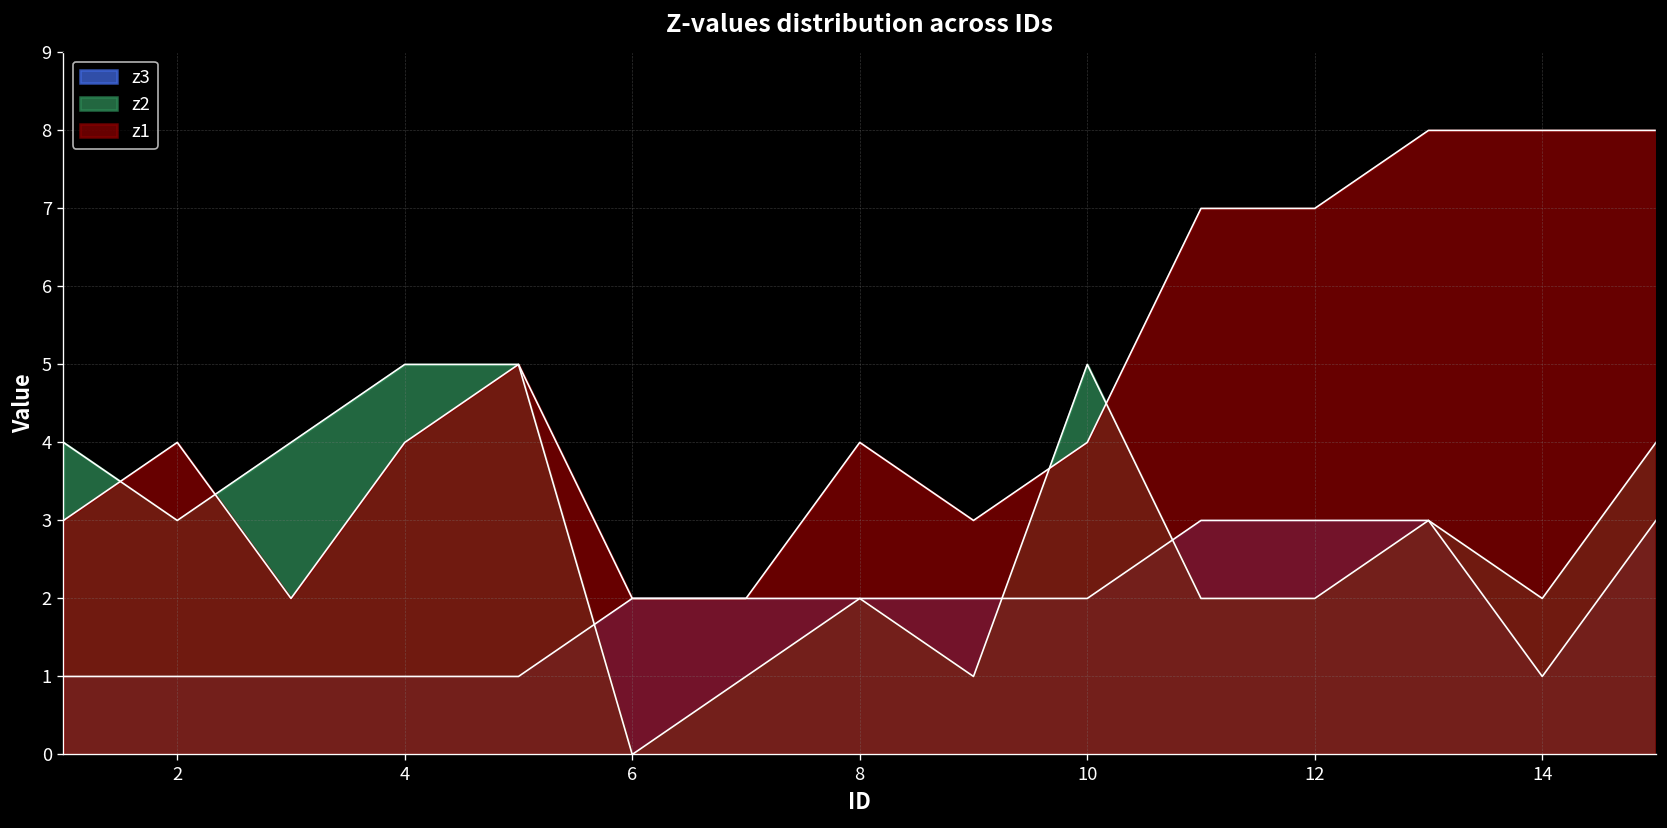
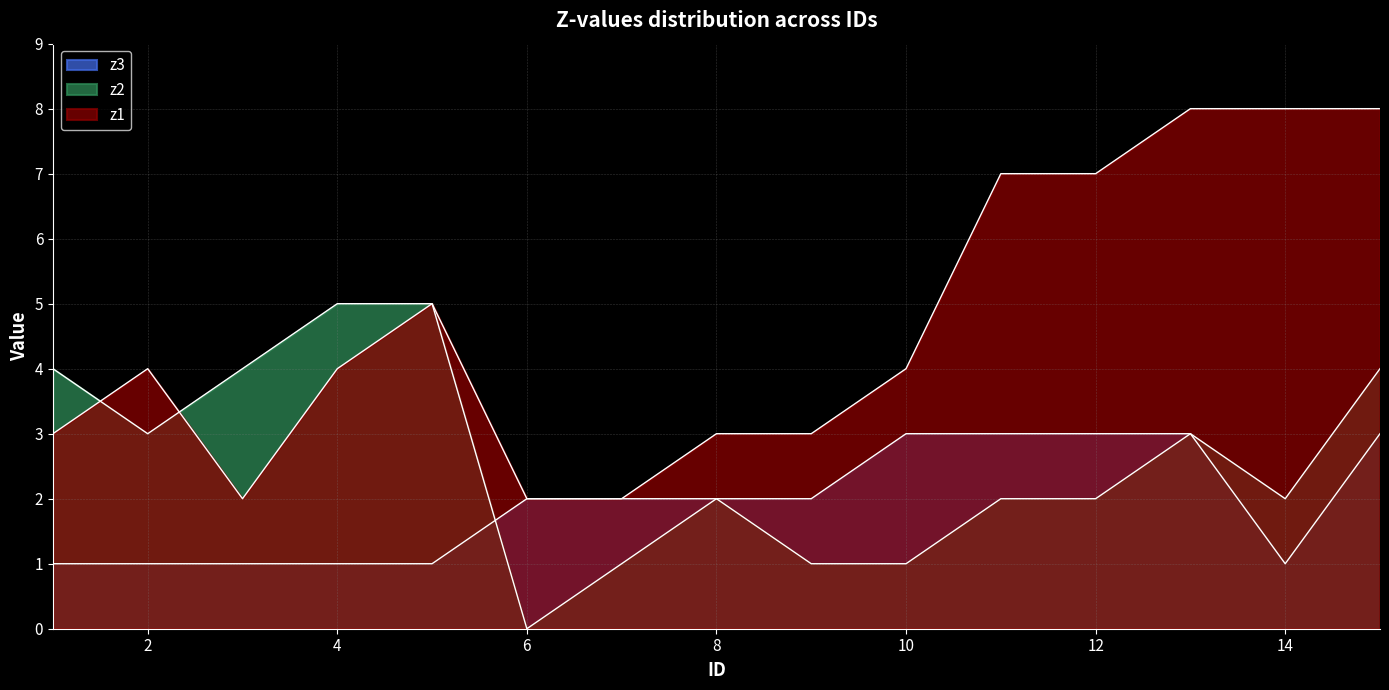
z1, 8: 4 -> 3
z3, 10: 2 -> 3
z2, 10: 5 -> 1
